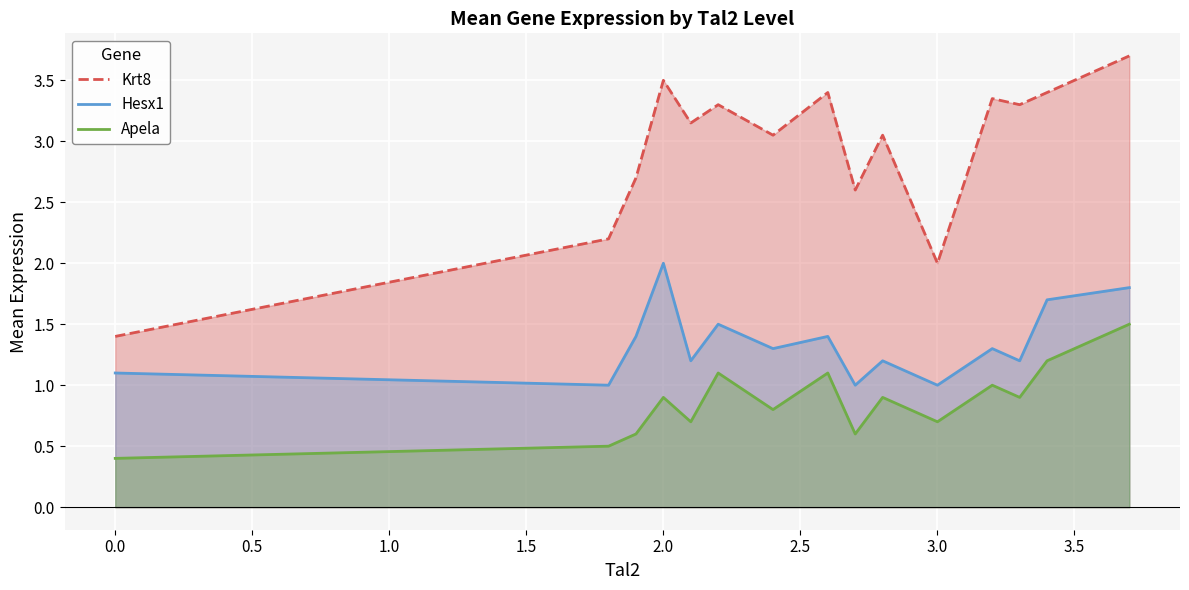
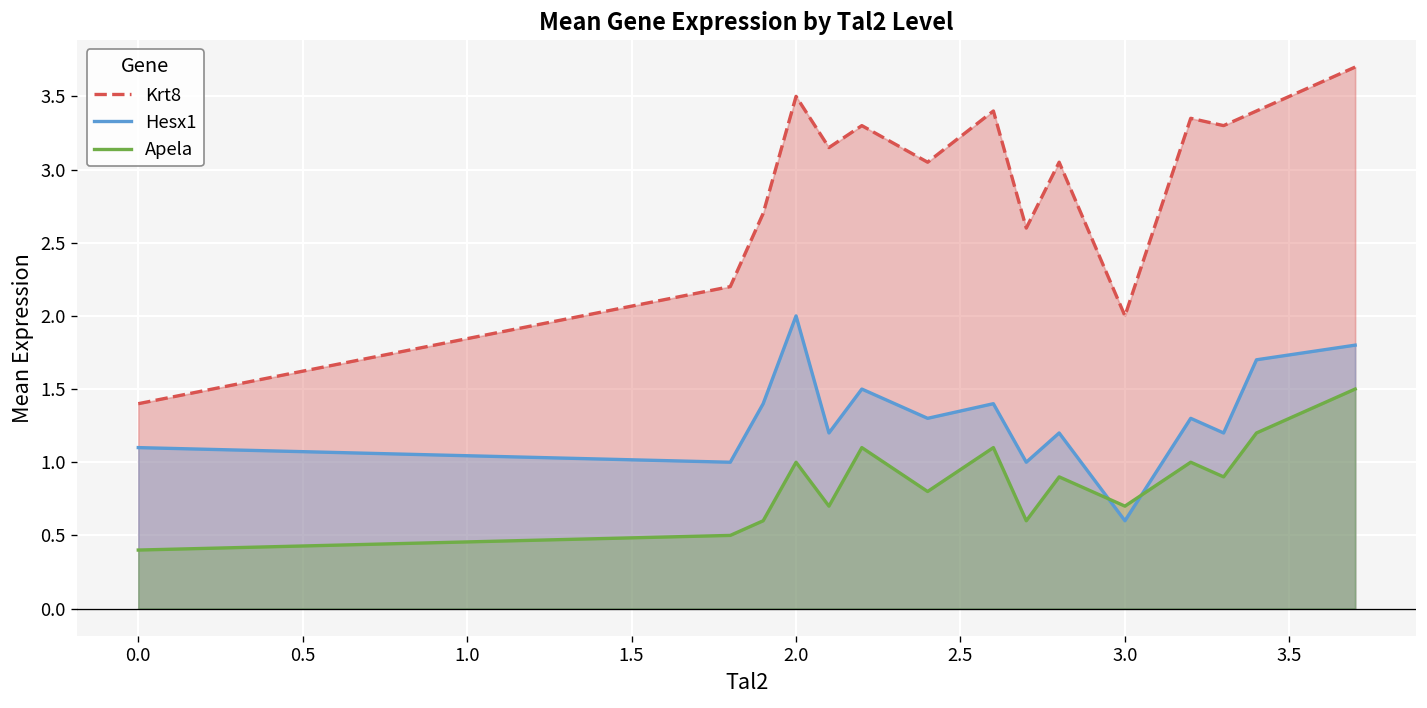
Apela, 2.0: 0.9 -> 1.0
Hesx1, 3.0: 1.0 -> 0.6
